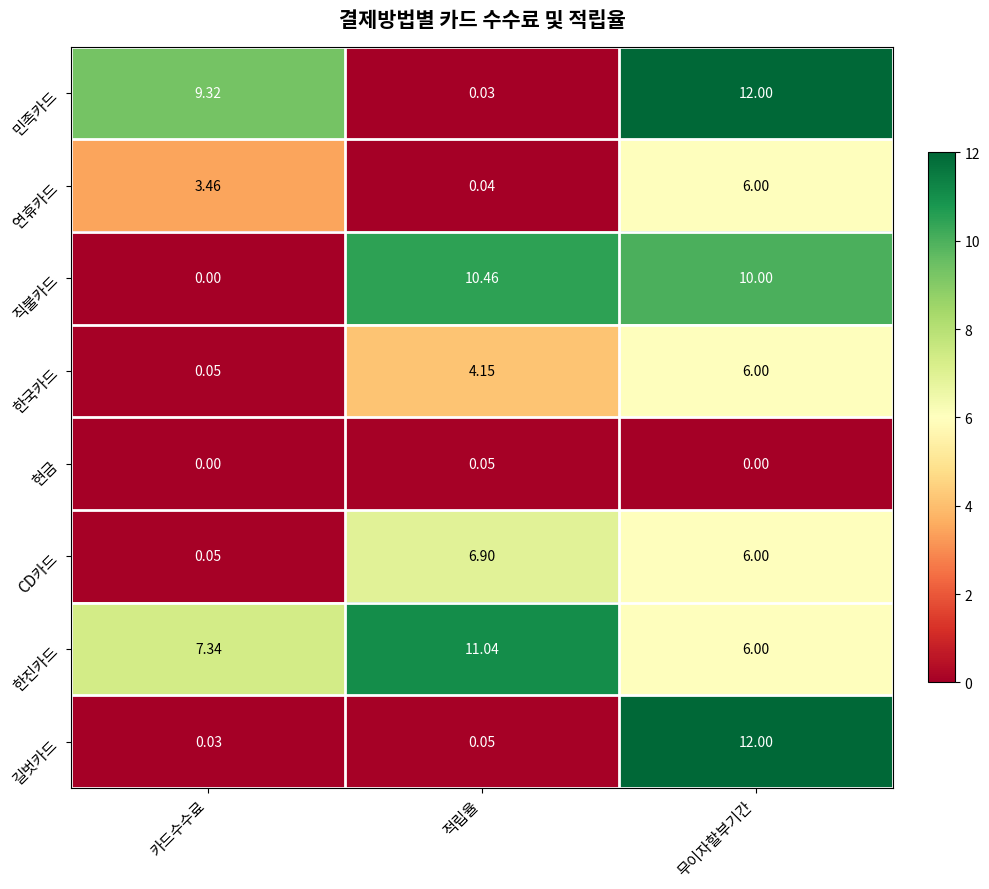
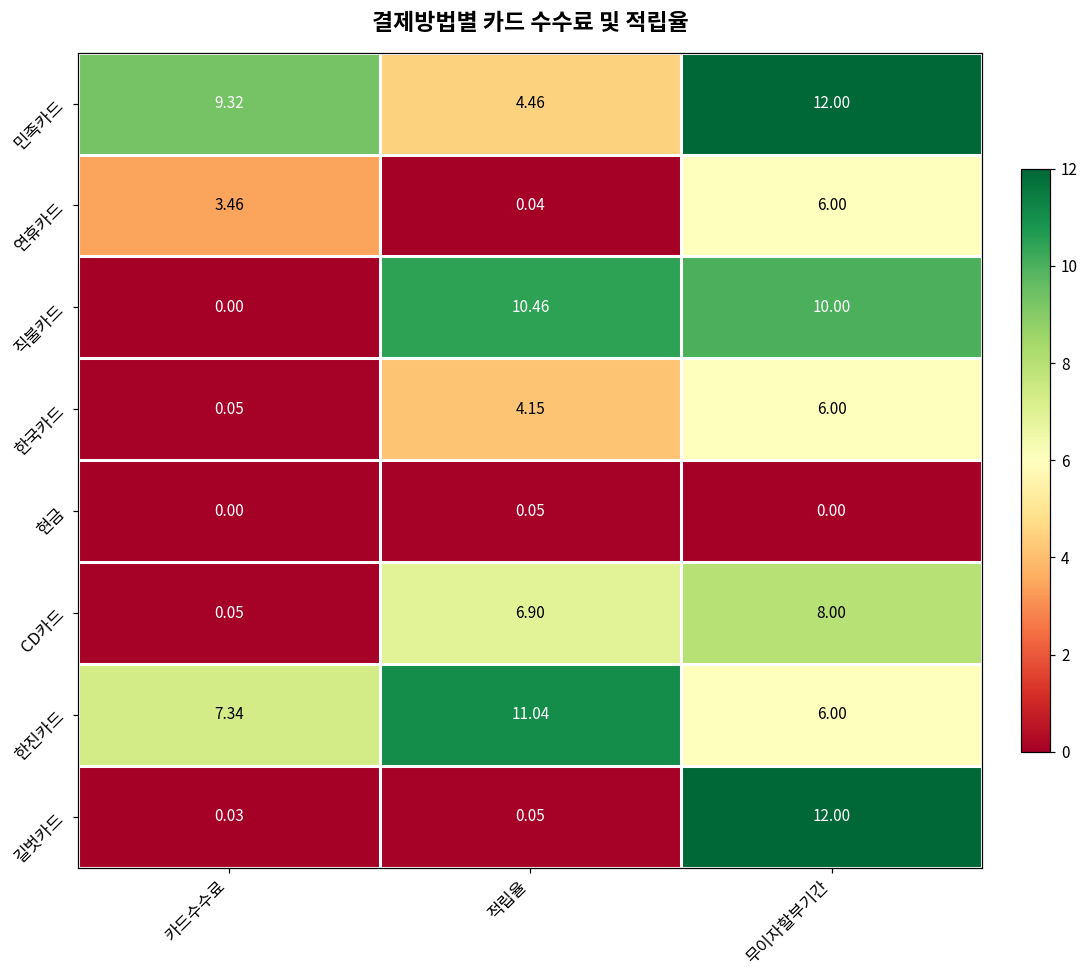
민족카드, 적립율: 0.03 -> 4.46
CD카드, 무이자할부기간: 6.00 -> 8.00
